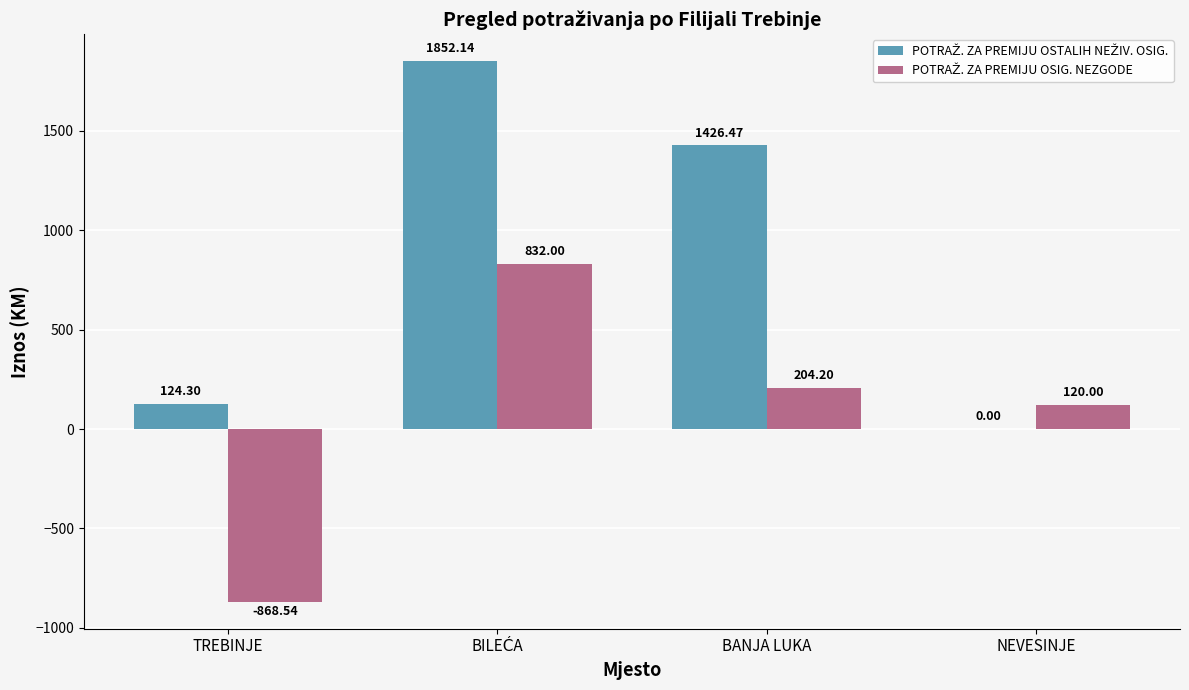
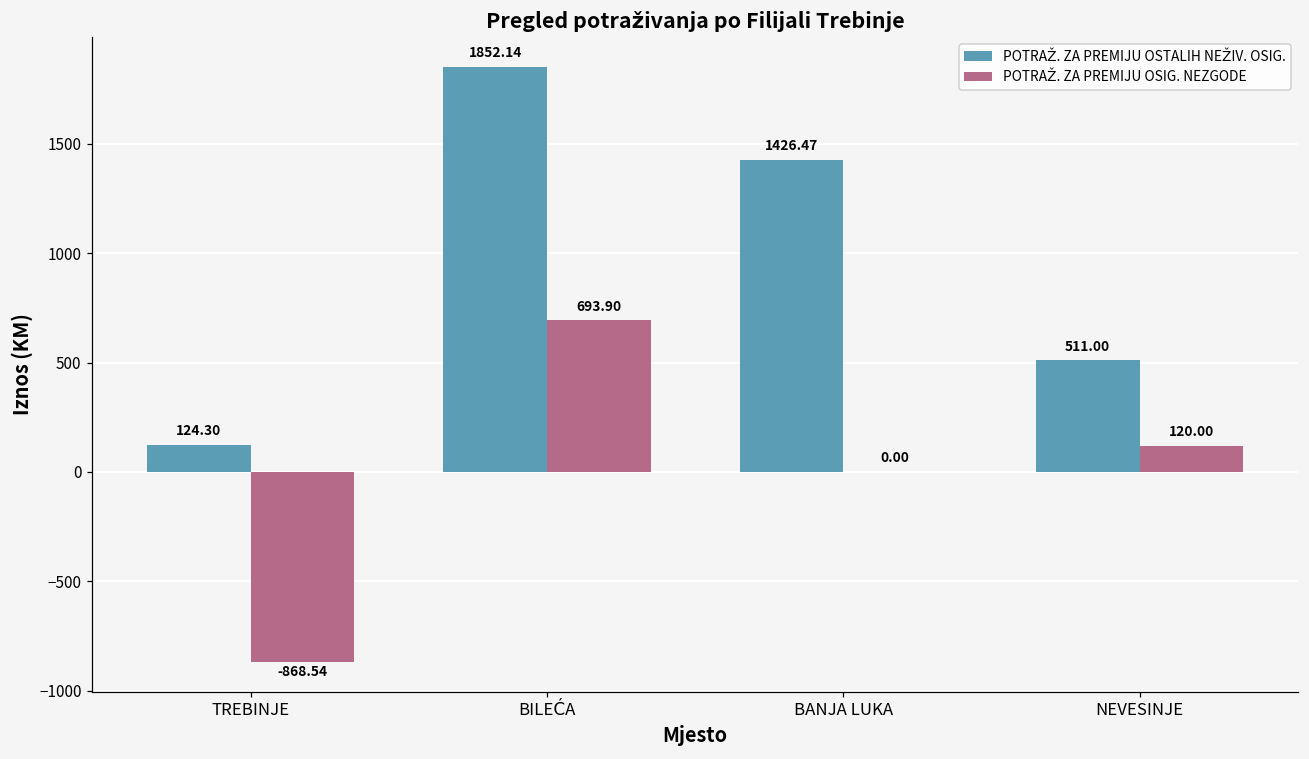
POTRAŽ. ZA PREMIJU OSIG. NEZGODE, BILEĆA: 832.00 -> 693.90
POTRAŽ. ZA PREMIJU OSIG. NEZGODE, BANJA LUKA: 204.20 -> 0.00
POTRAŽ. ZA PREMIJU OSTALIH NEŽIV. OSIG., NEVESINJE: 0.00 -> 511.00
